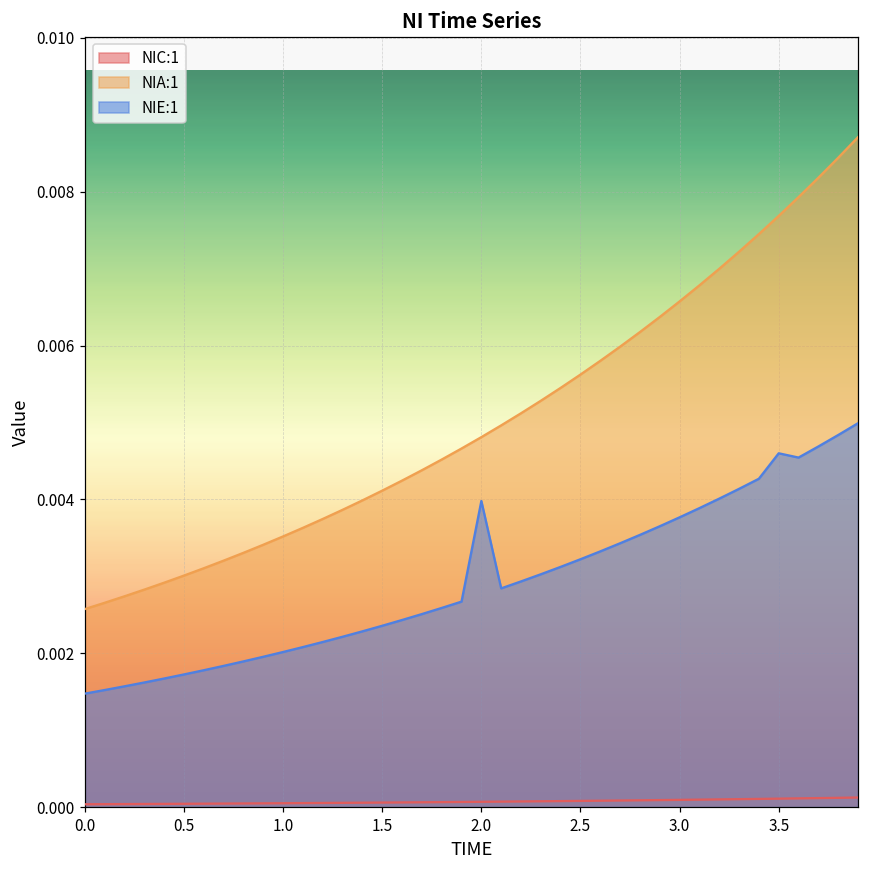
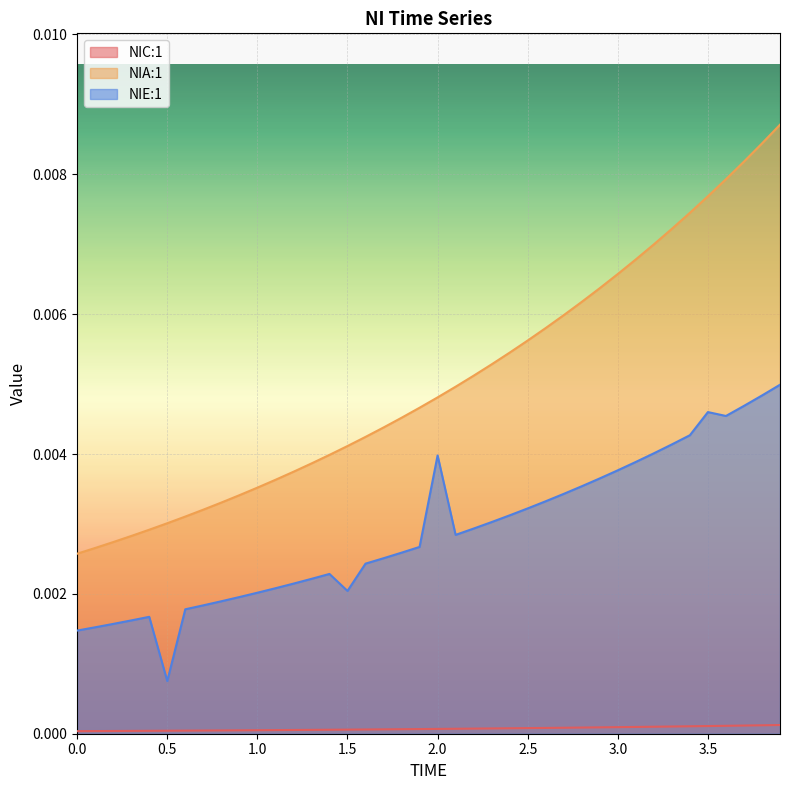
NIE:1, 0.5: 0.0017 -> 0.0008
NIE:1, 1.5: 0.0024 -> 0.0020
